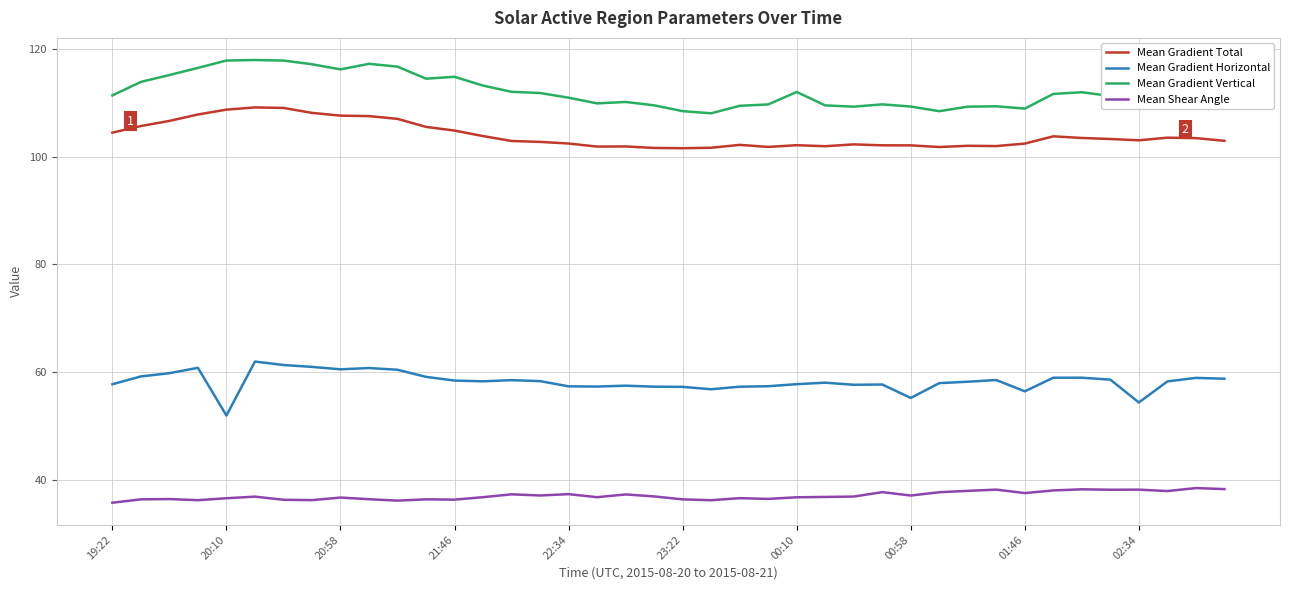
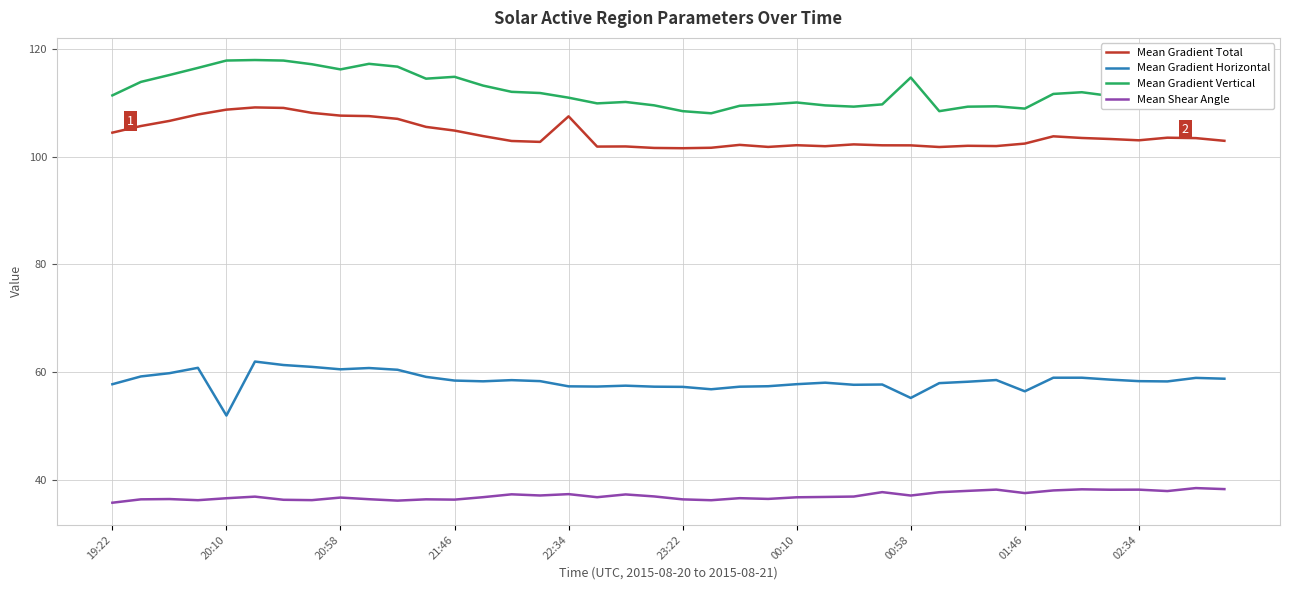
Mean Gradient Total, 22:34: 102 -> 108
Mean Gradient Vertical, 00:10: 112 -> 110
Mean Gradient Vertical, 00:58: 109 -> 115
Mean Gradient Horizontal, 02:34: 54 -> 58
